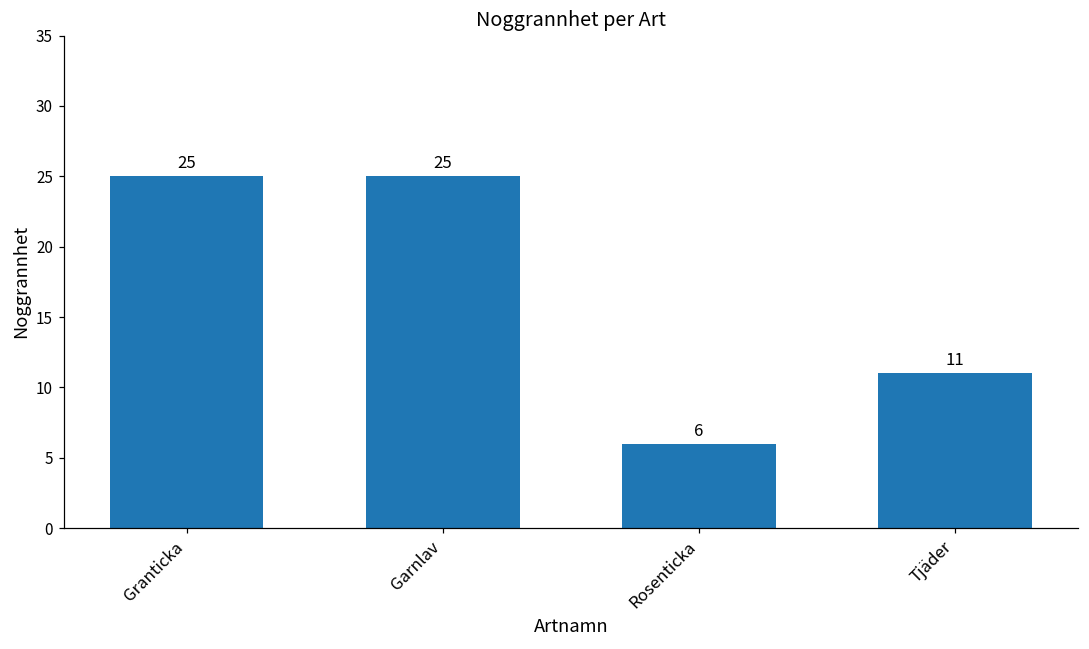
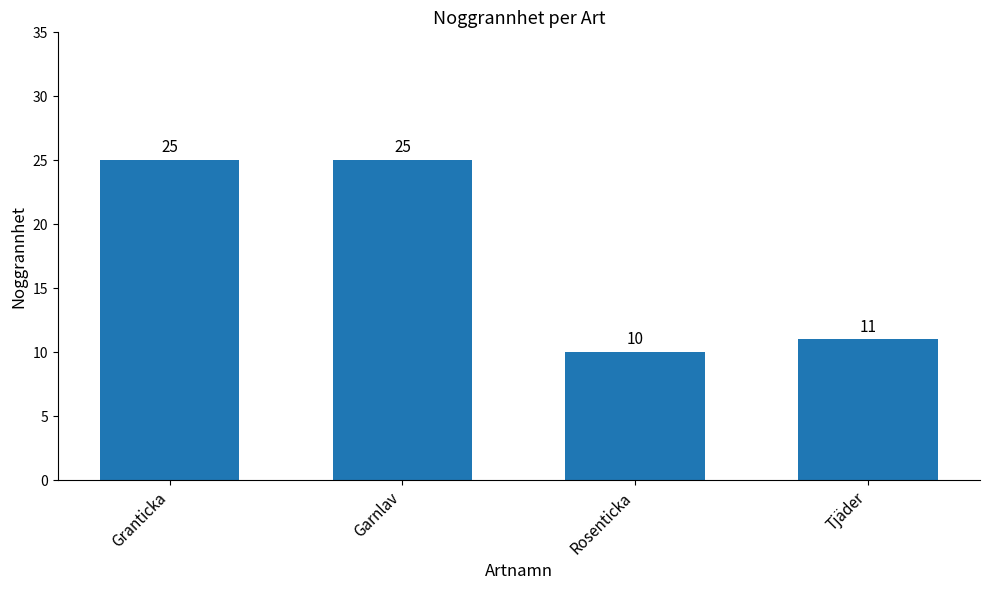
Rosenticka: 6 -> 10
